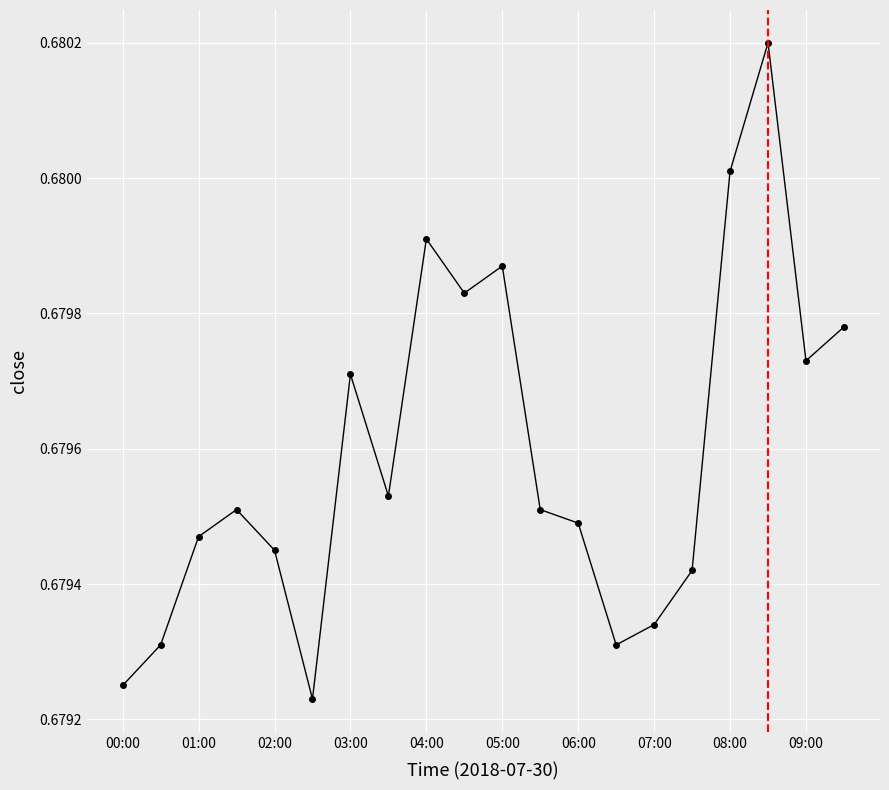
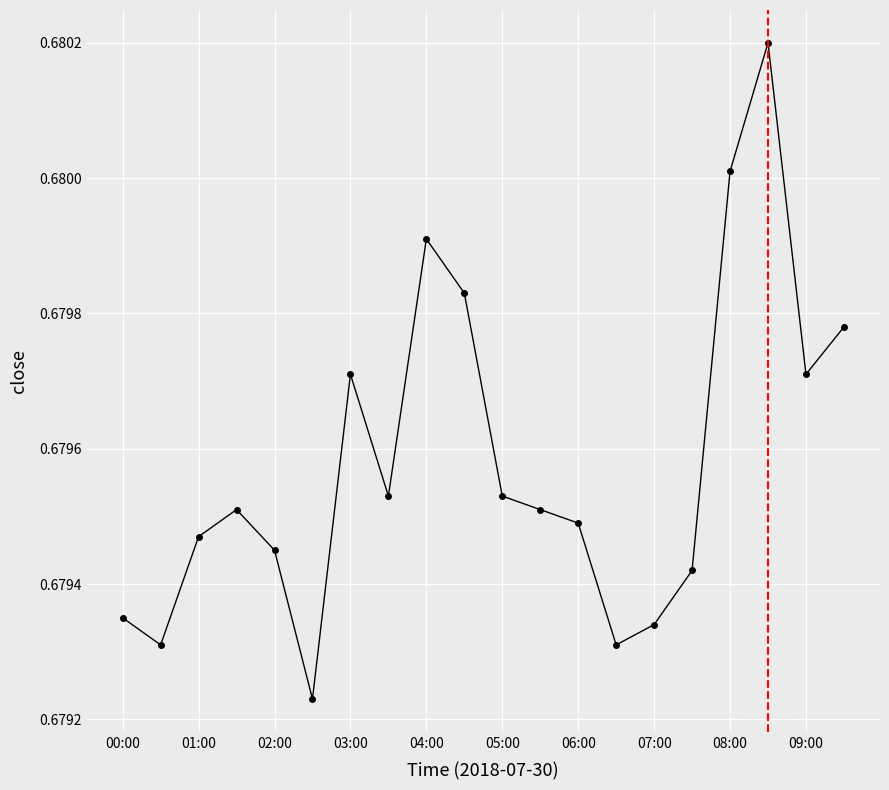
00:00: 0.67925 -> 0.67935
05:00: 0.67987 -> 0.67953
09:00: 0.67973 -> 0.67971
